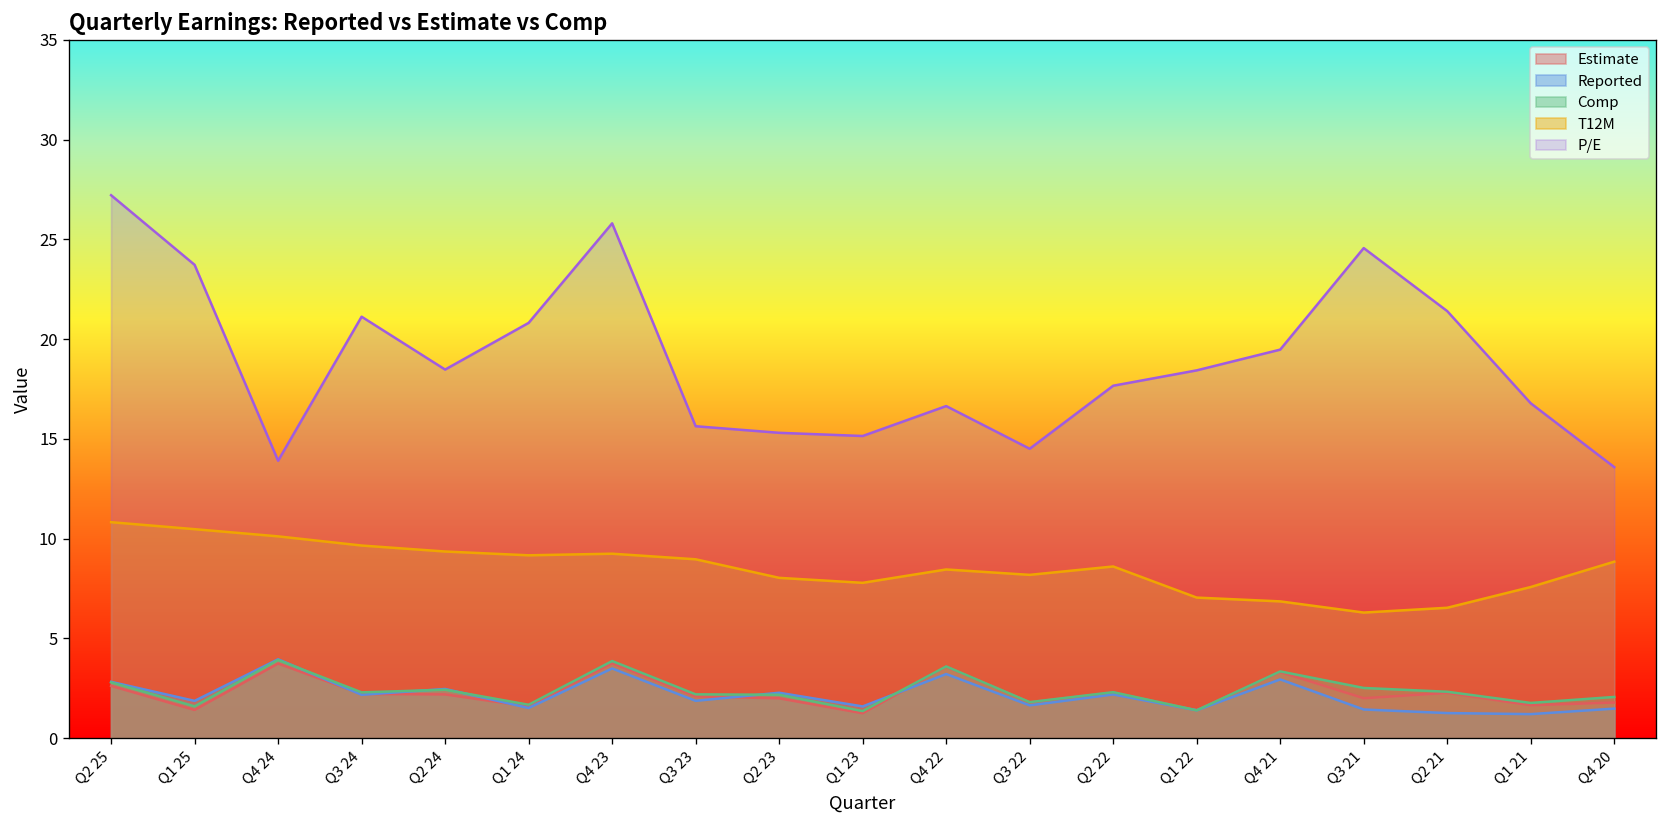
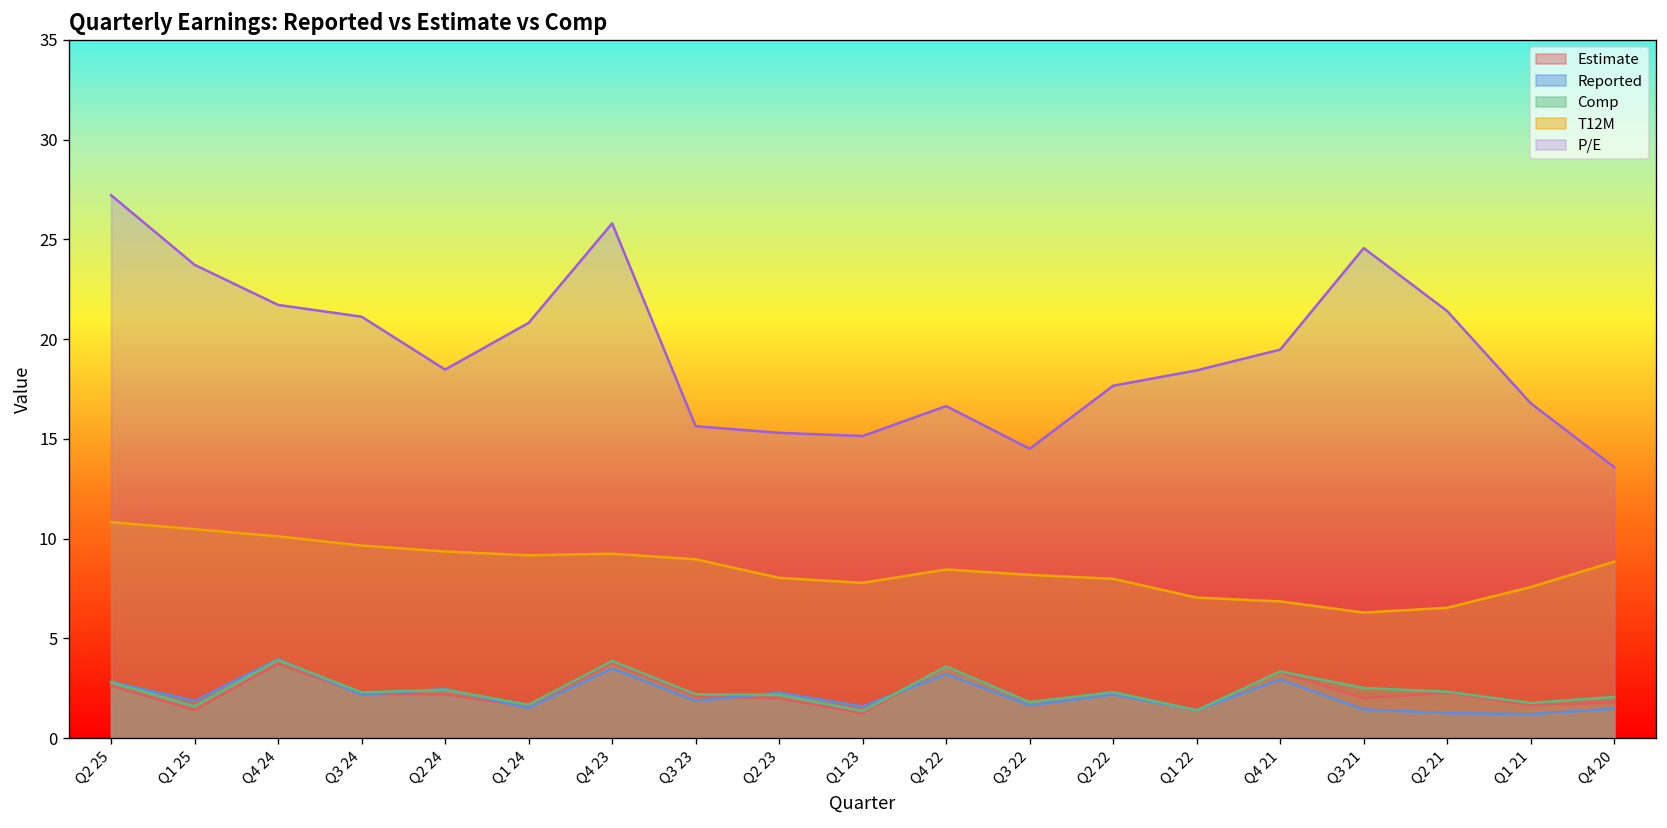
P/E, Q4 24: 13.9 -> 21.7
T12M, Q2 22: 8.6 -> 8.0
